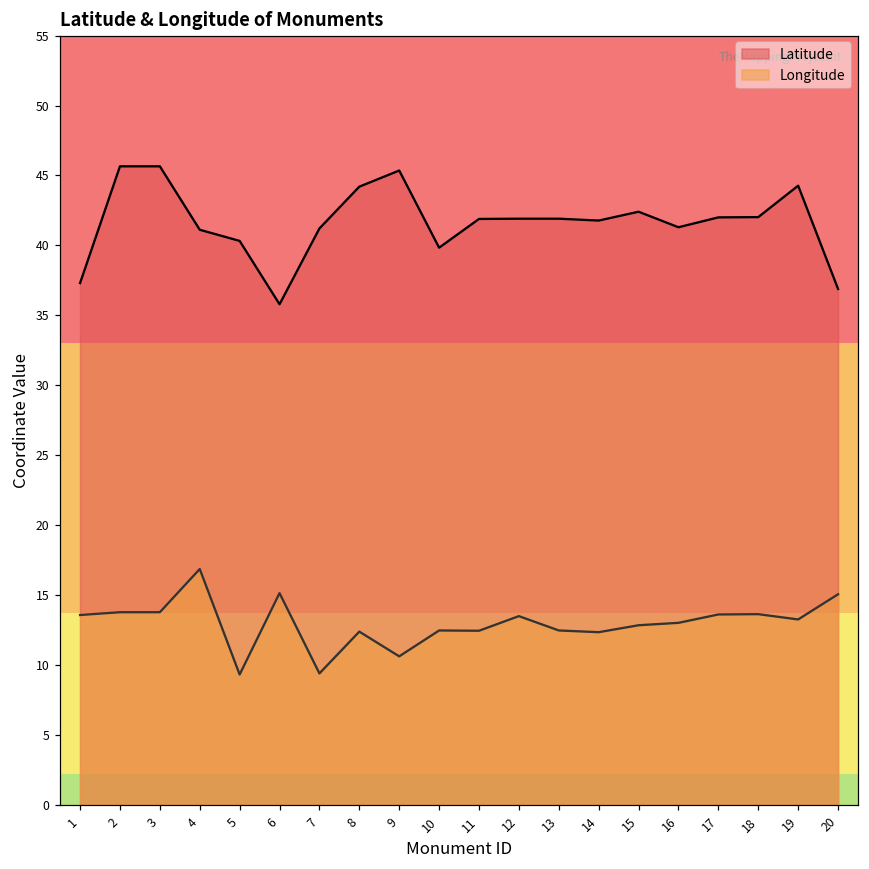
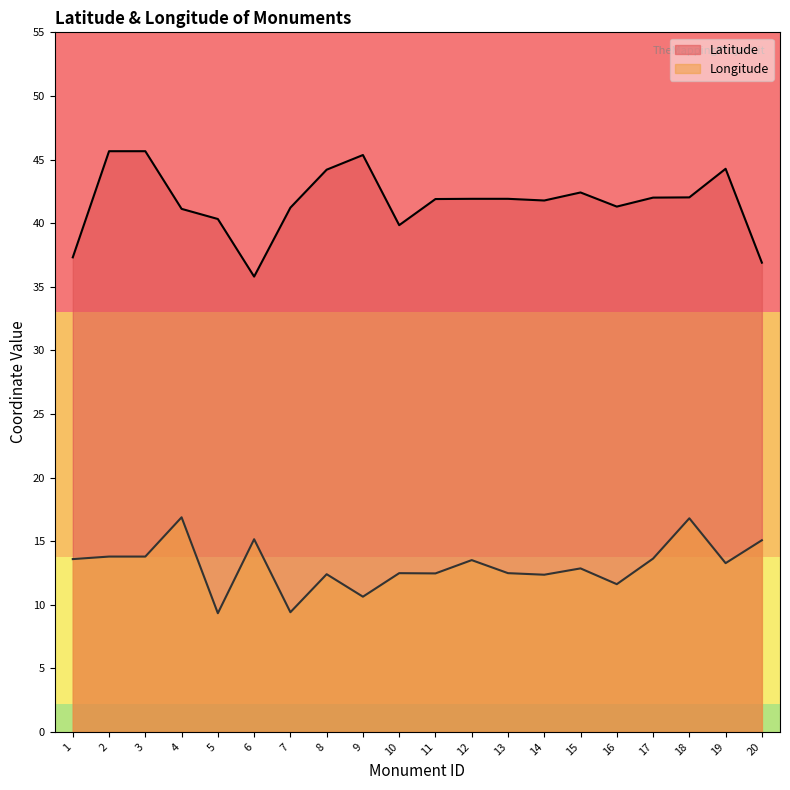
Longitude, 16: 13.0 -> 11.6
Longitude, 18: 13.6 -> 16.8
